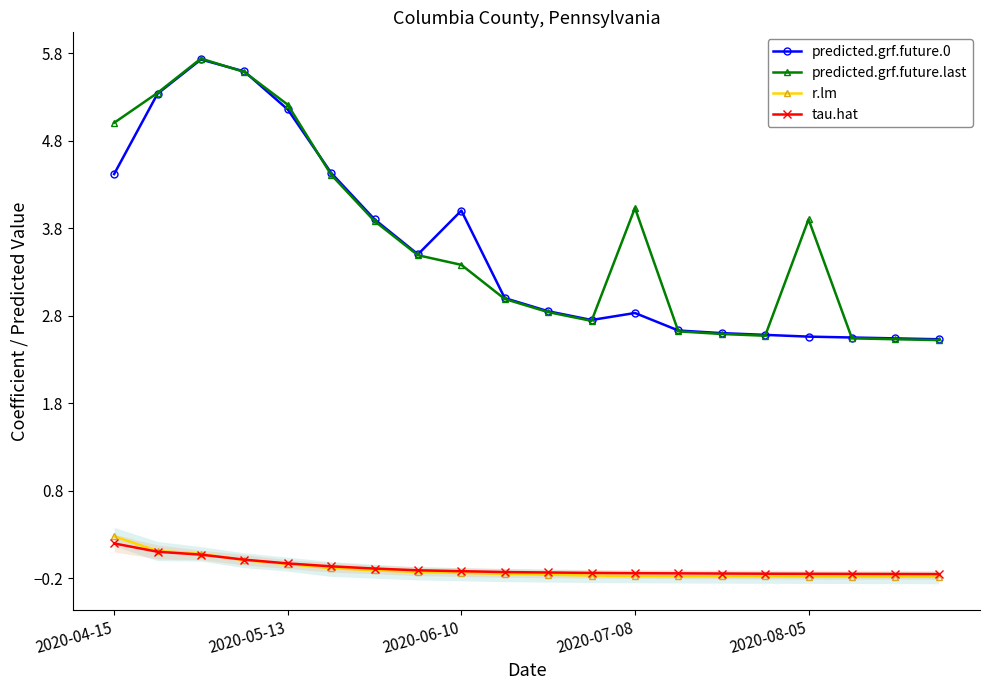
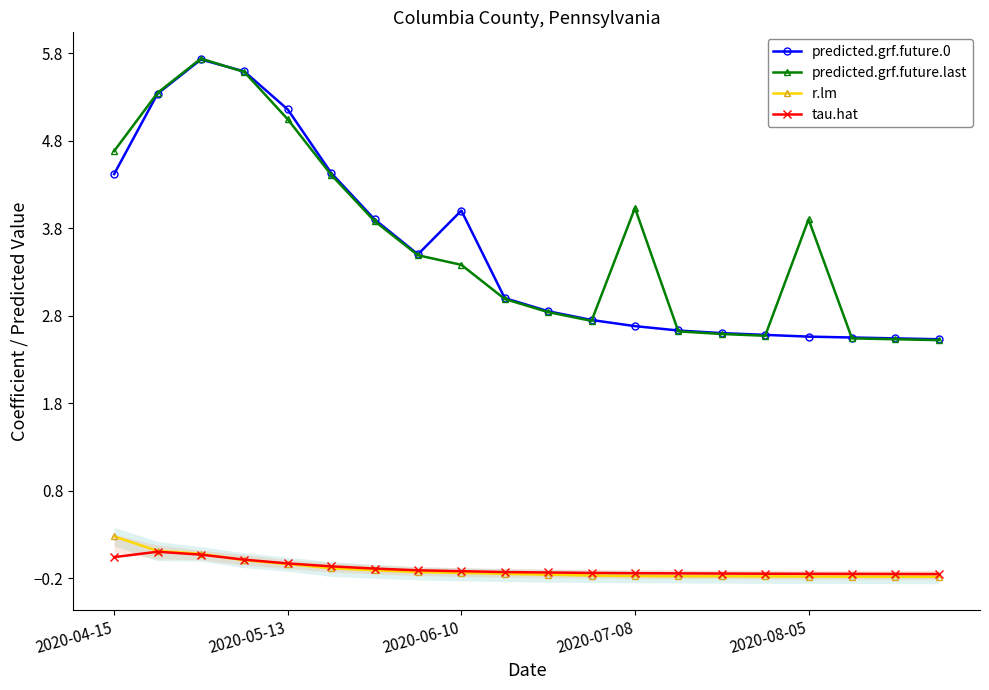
predicted.grf.future.last, 2020-04-15: 5.0 -> 4.7
tau.hat, 2020-04-15: 0.2 -> 0.0
predicted.grf.future.last, 2020-05-13: 5.2 -> 5.0
predicted.grf.future.0, 2020-07-08: 2.8 -> 2.7
